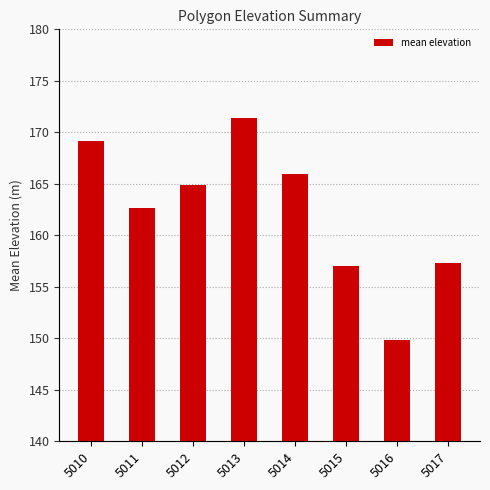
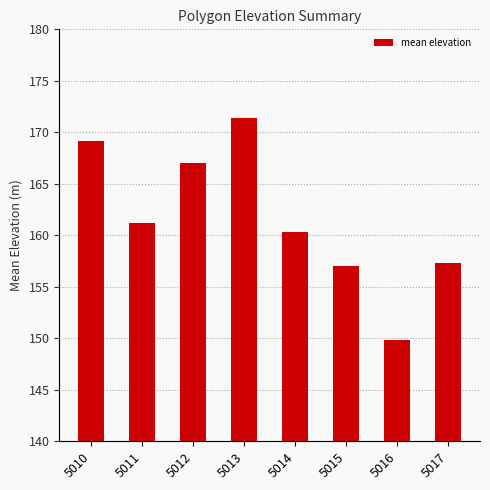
5011: 162.7 -> 161.2
5012: 164.9 -> 167.0
5014: 166.0 -> 160.3
